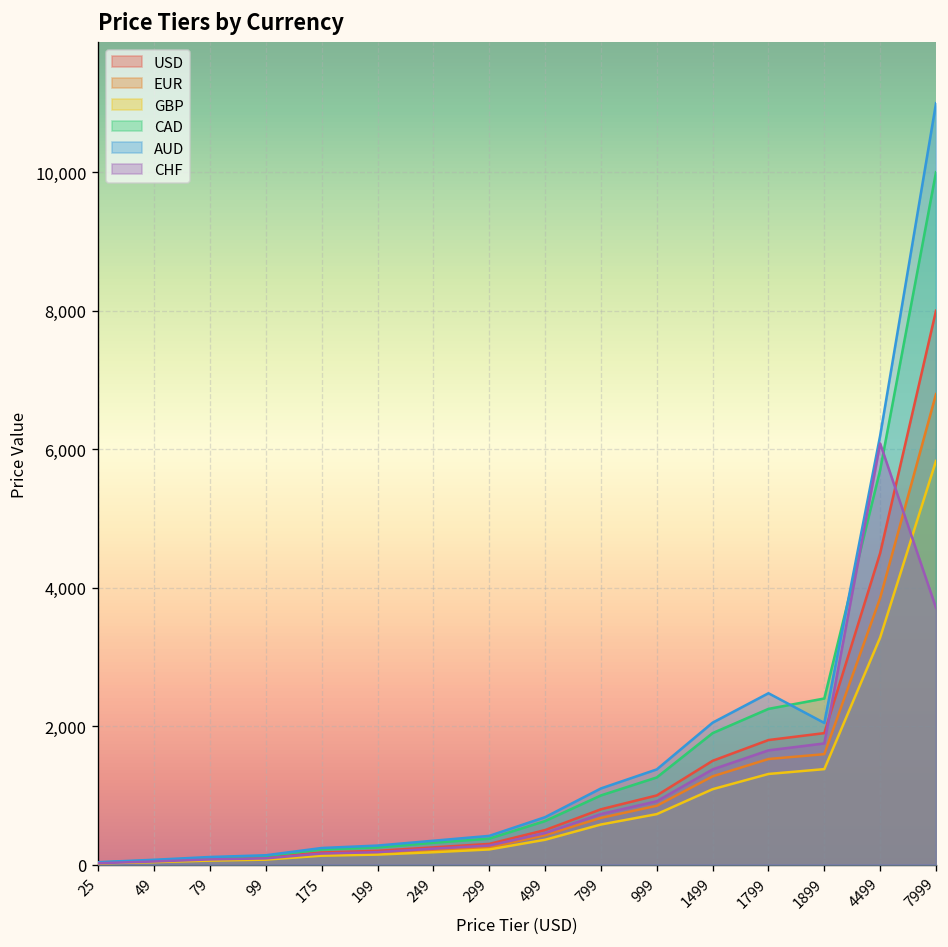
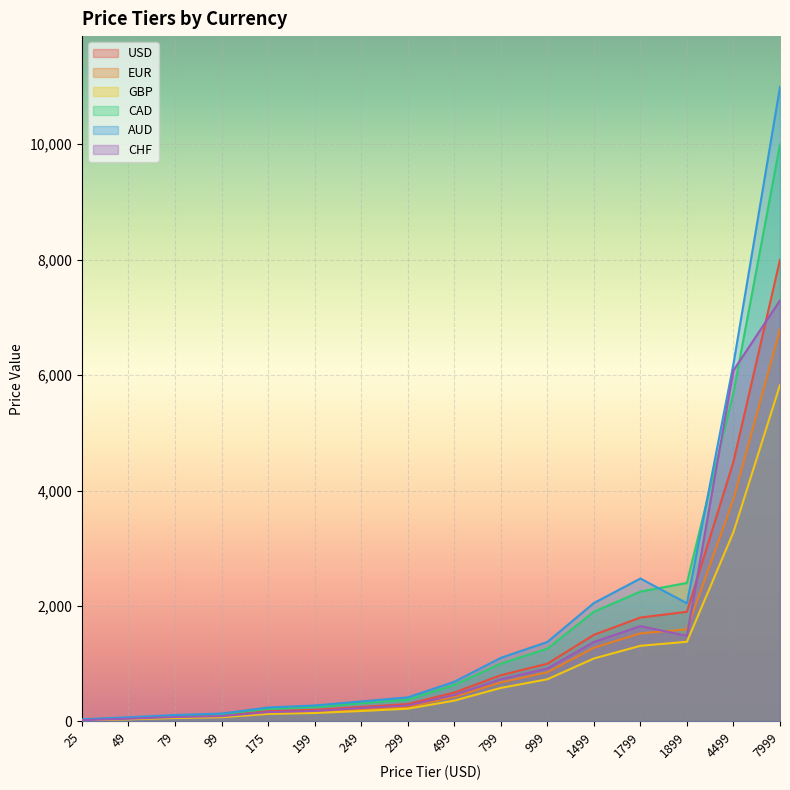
CHF, 1899: 1,800 -> 1,500
CHF, 7999: 3,700 -> 7,300
